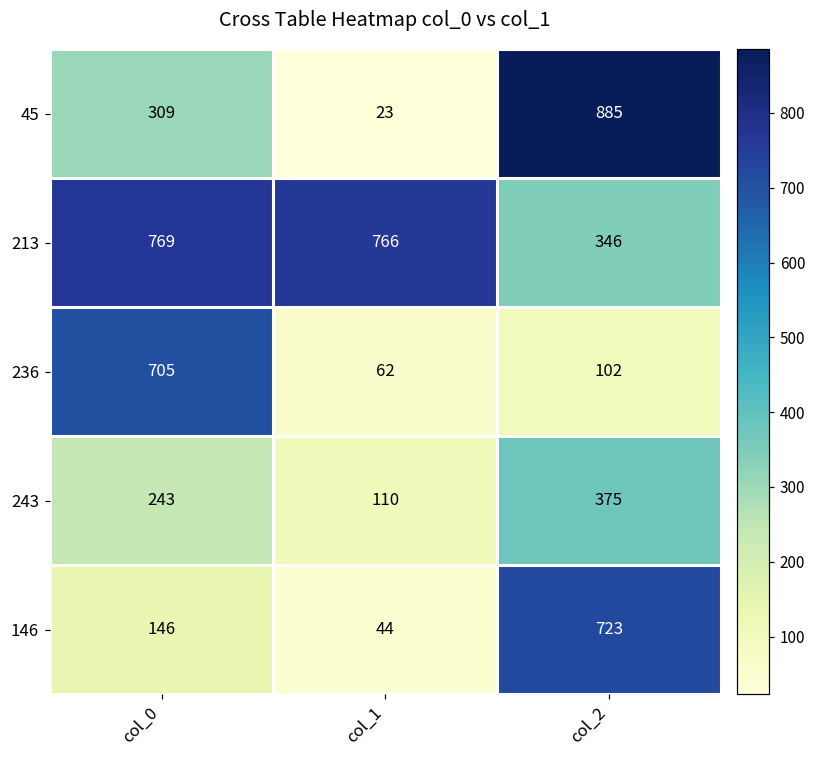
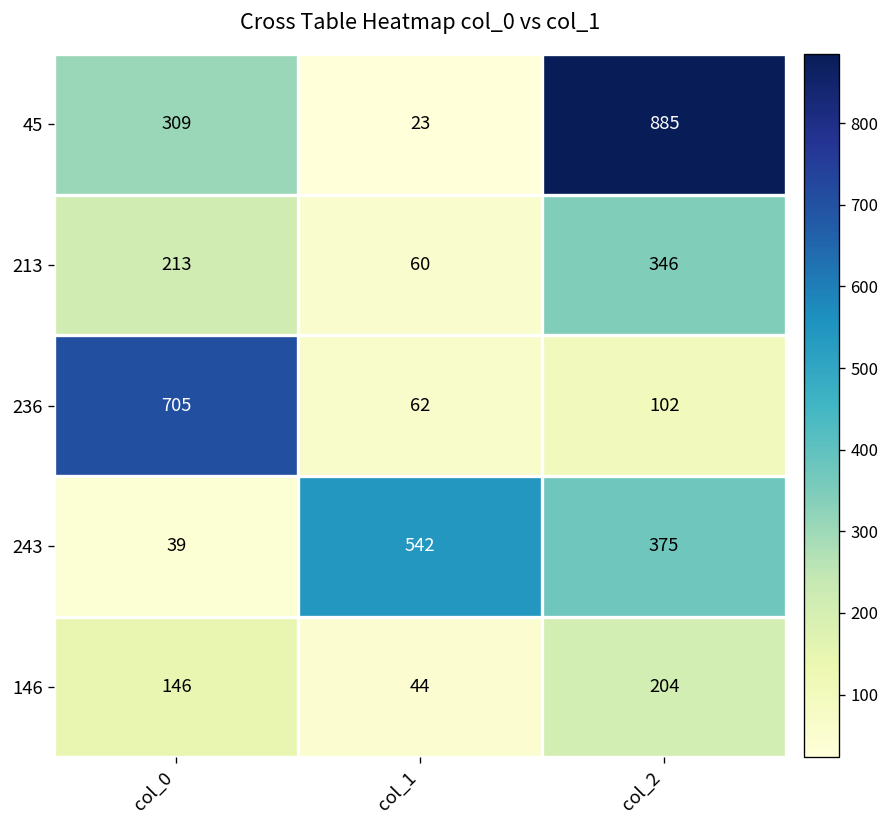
213, col_0: 769 -> 213
213, col_1: 766 -> 60
243, col_0: 243 -> 39
243, col_1: 110 -> 542
146, col_2: 723 -> 204
